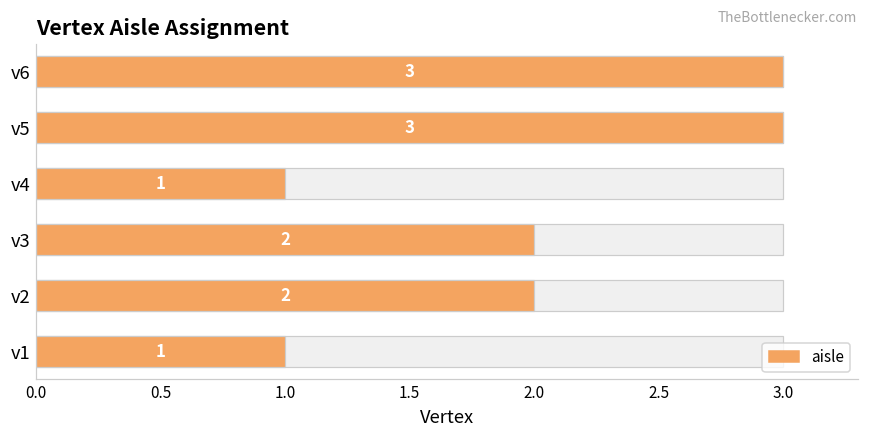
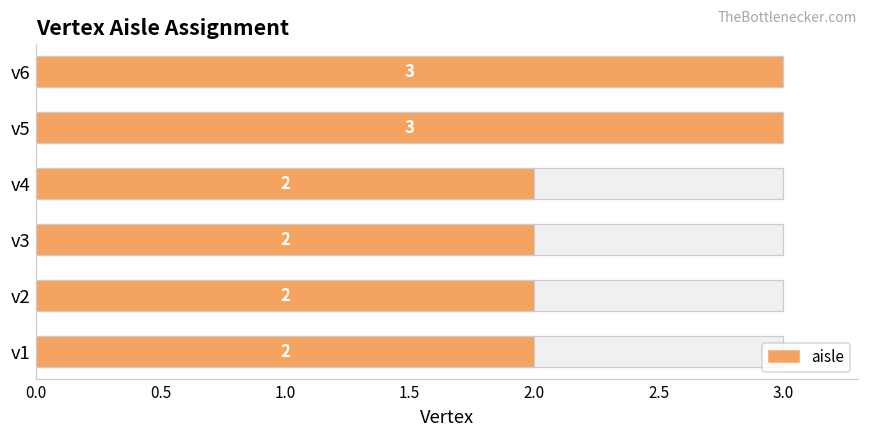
aisle, v4: 1 -> 2
aisle, v1: 1 -> 2
